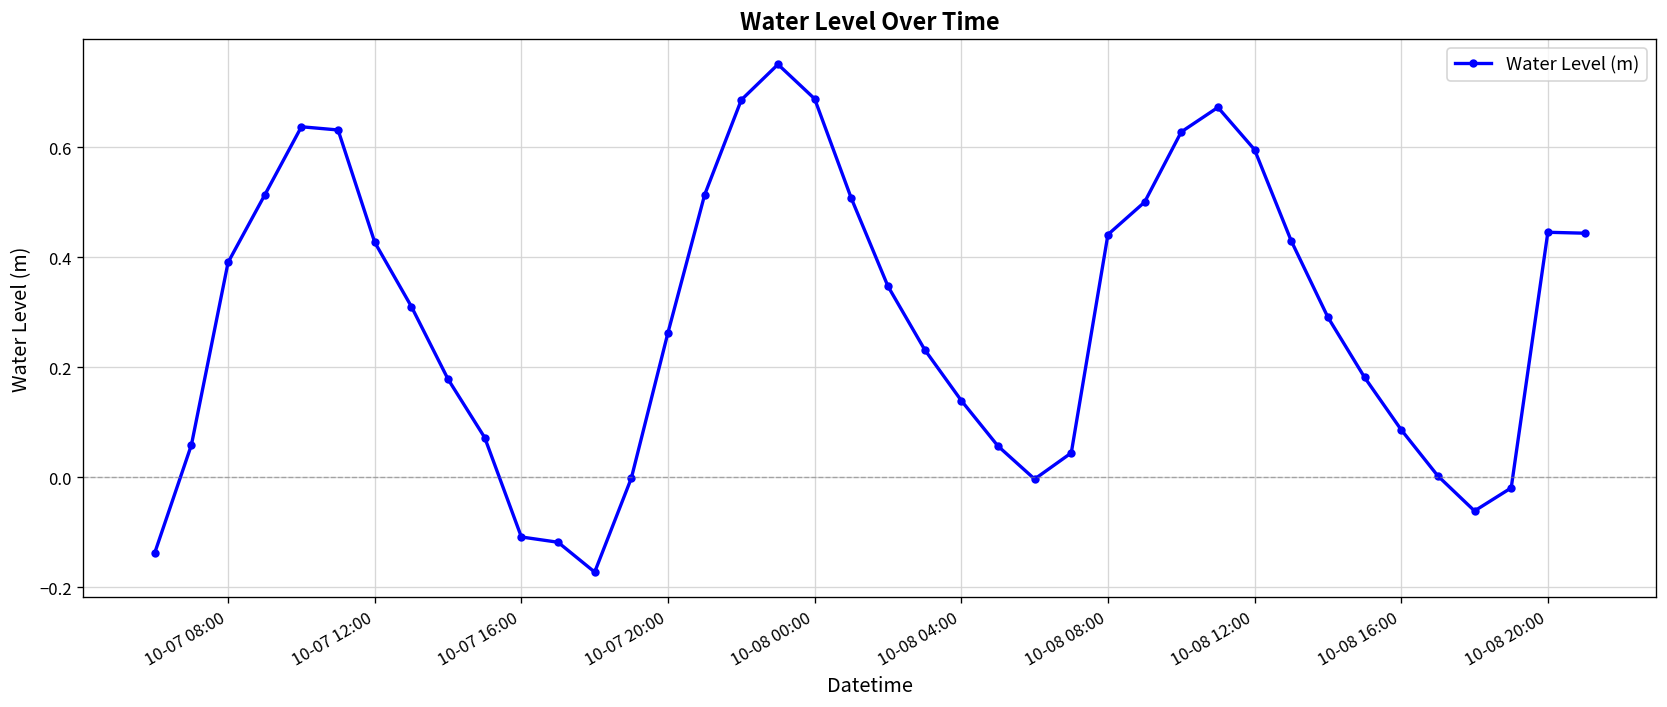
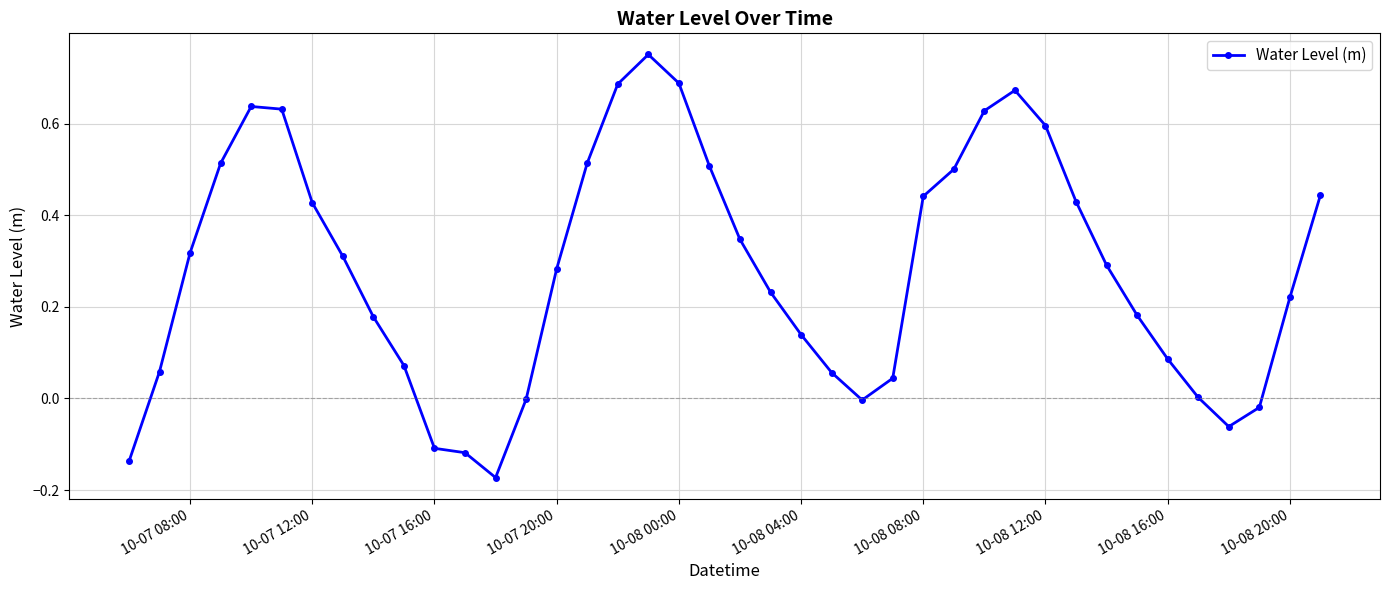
10-07 08:00: 0.39 -> 0.32
10-07 20:00: 0.26 -> 0.28
10-08 20:00: 0.45 -> 0.22
